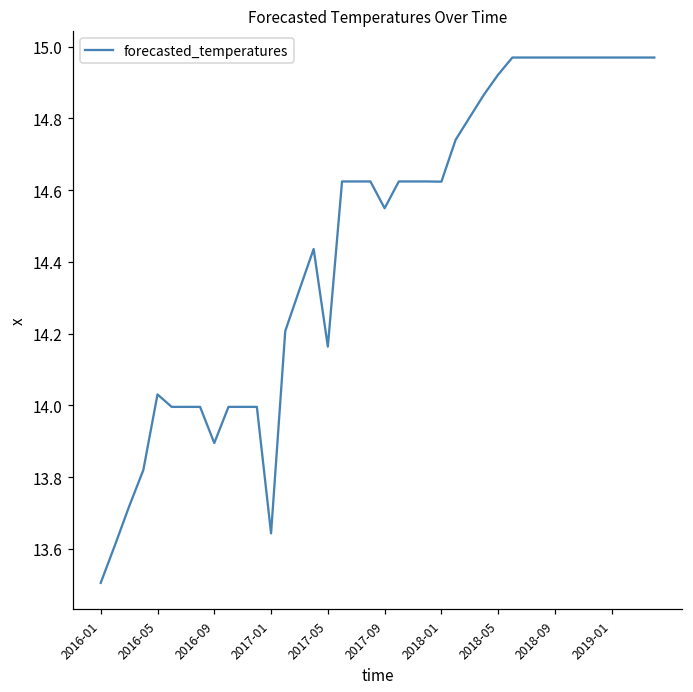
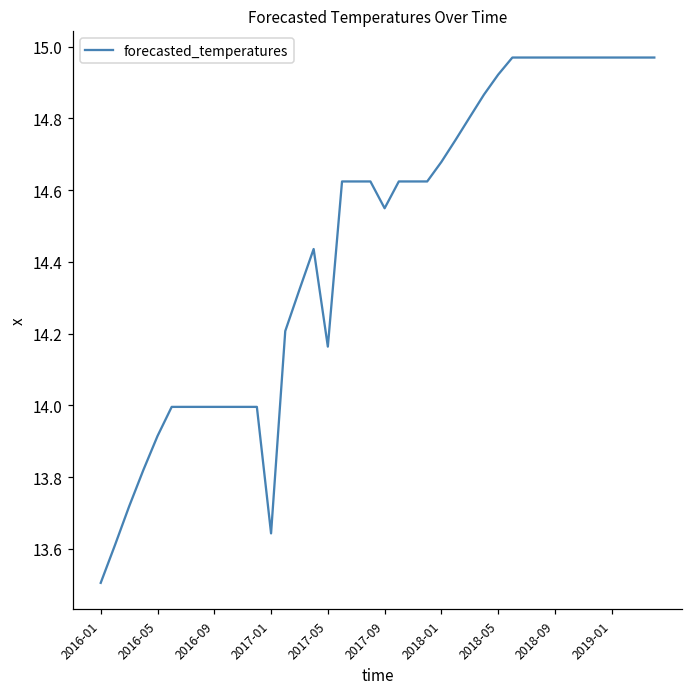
2016-05: 14.03 -> 13.91
2016-09: 13.89 -> 14.00
2018-01: 14.62 -> 14.68
